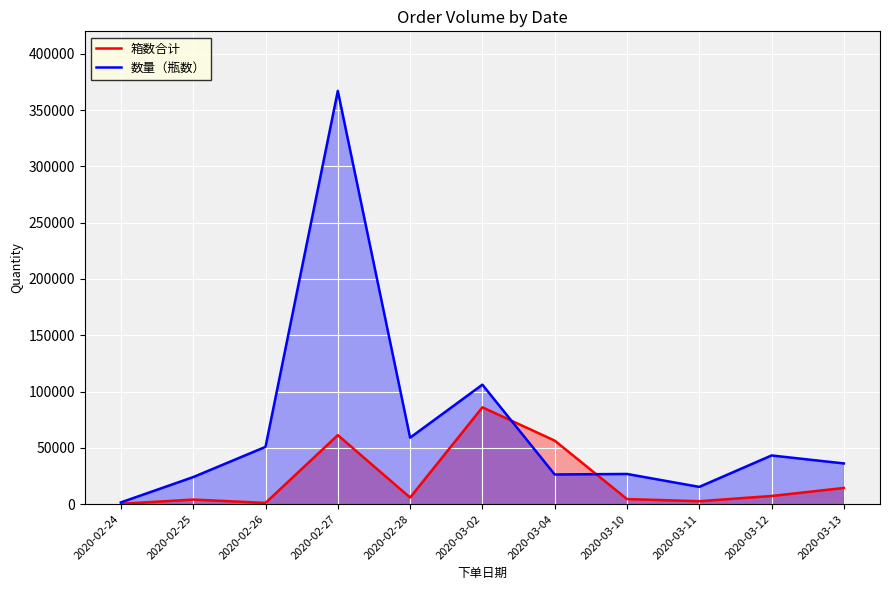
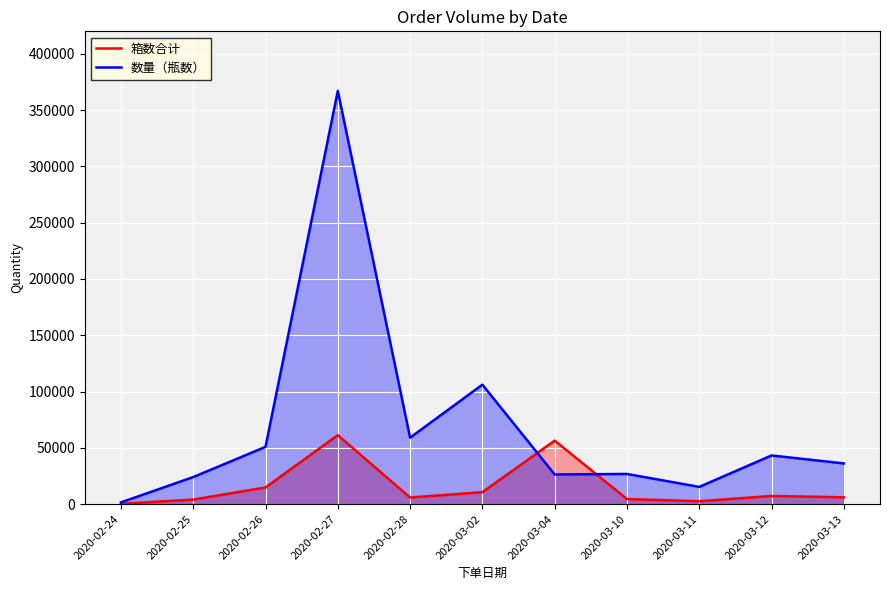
箱数合计, 2020-02-26: 1000 -> 15000
箱数合计, 2020-03-02: 86000 -> 11000
箱数合计, 2020-03-13: 14000 -> 6000
